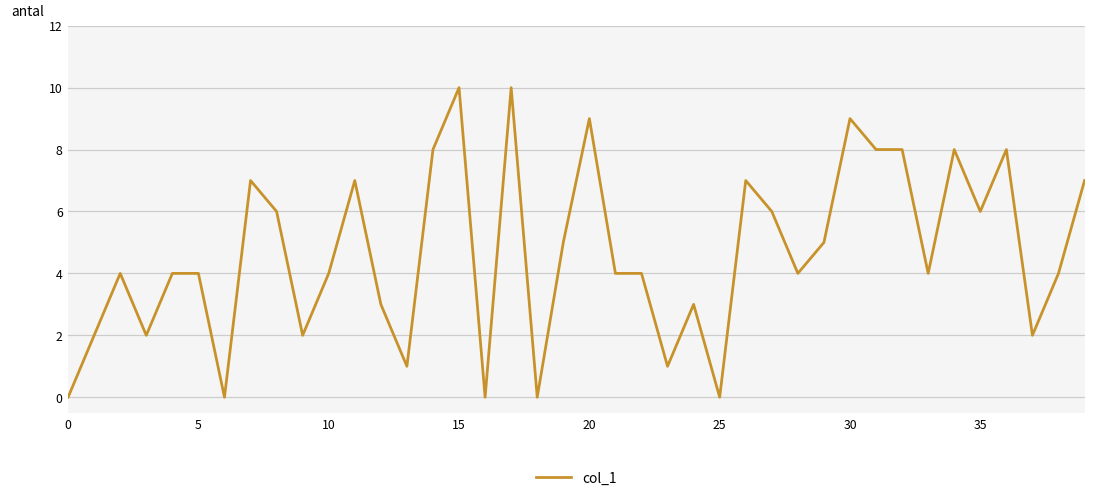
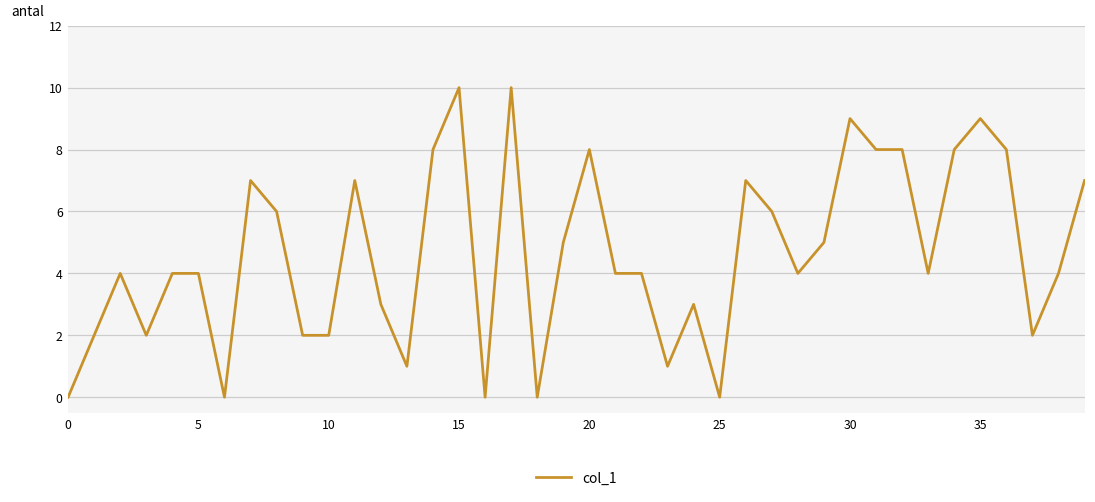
10: 4 -> 2
20: 9 -> 8
35: 6 -> 9
